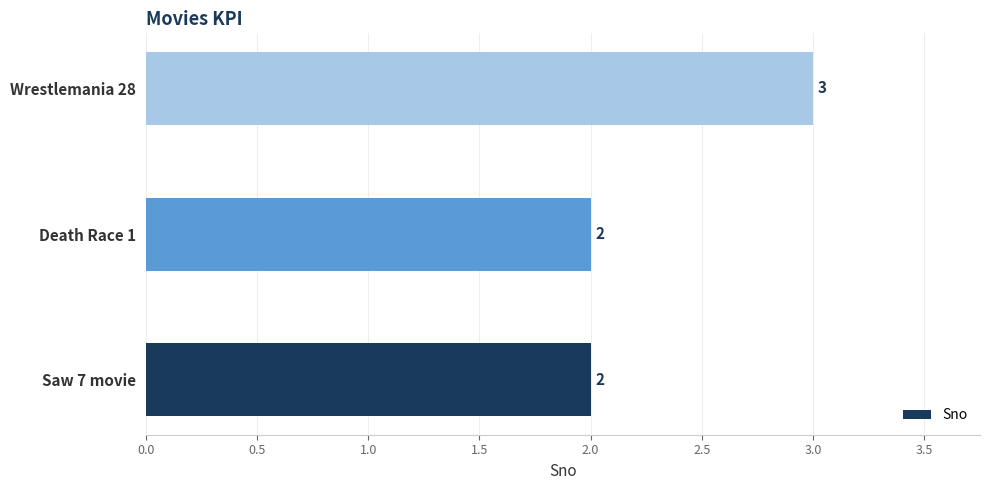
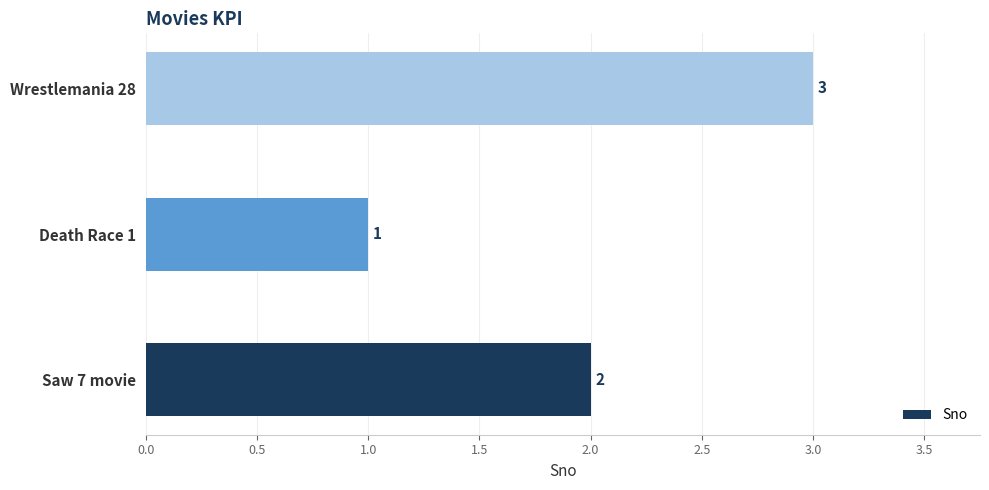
Death Race 1: 2 -> 1
